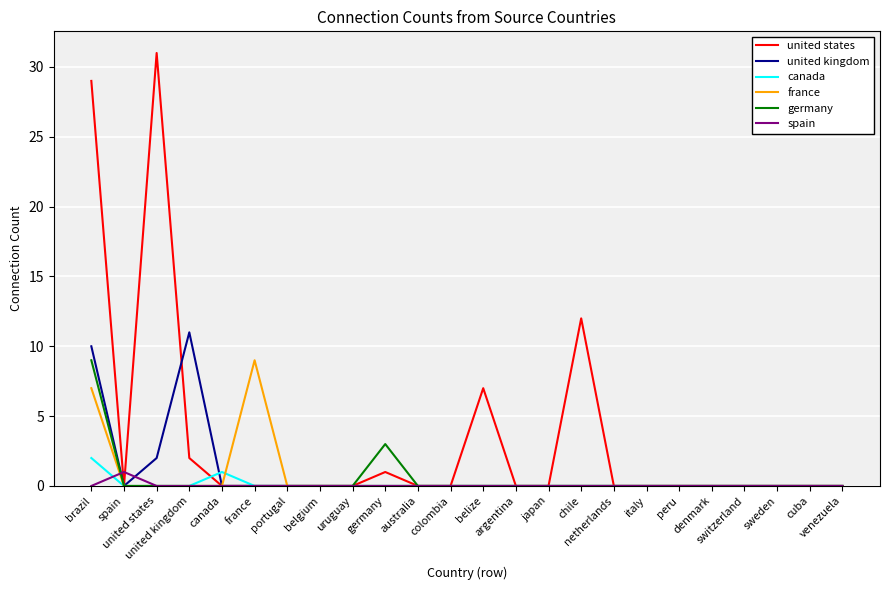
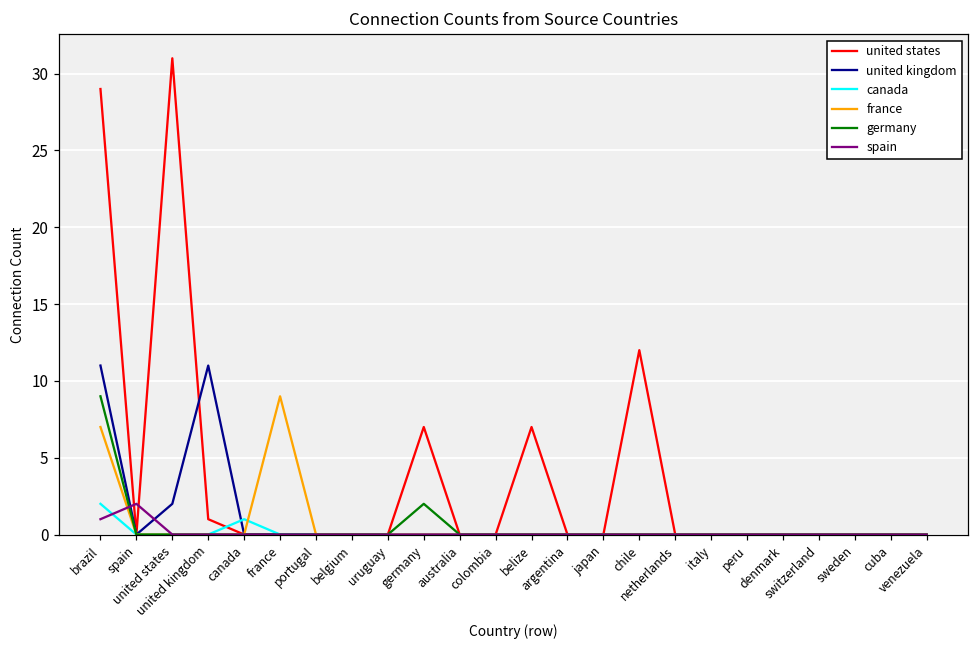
united kingdom, brazil: 10 -> 11
spain, brazil: 0 -> 1
spain, spain: 1 -> 2
united states, united kingdom: 2 -> 1
united states, germany: 1 -> 7
germany, germany: 3 -> 2
